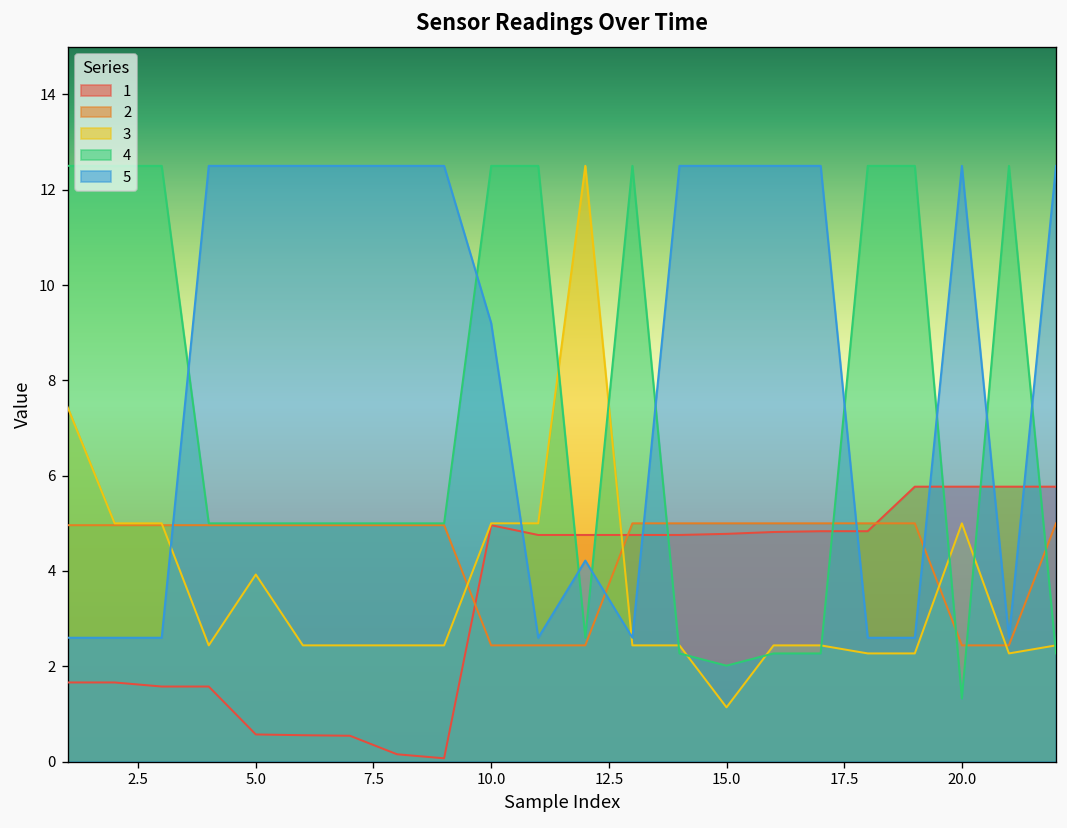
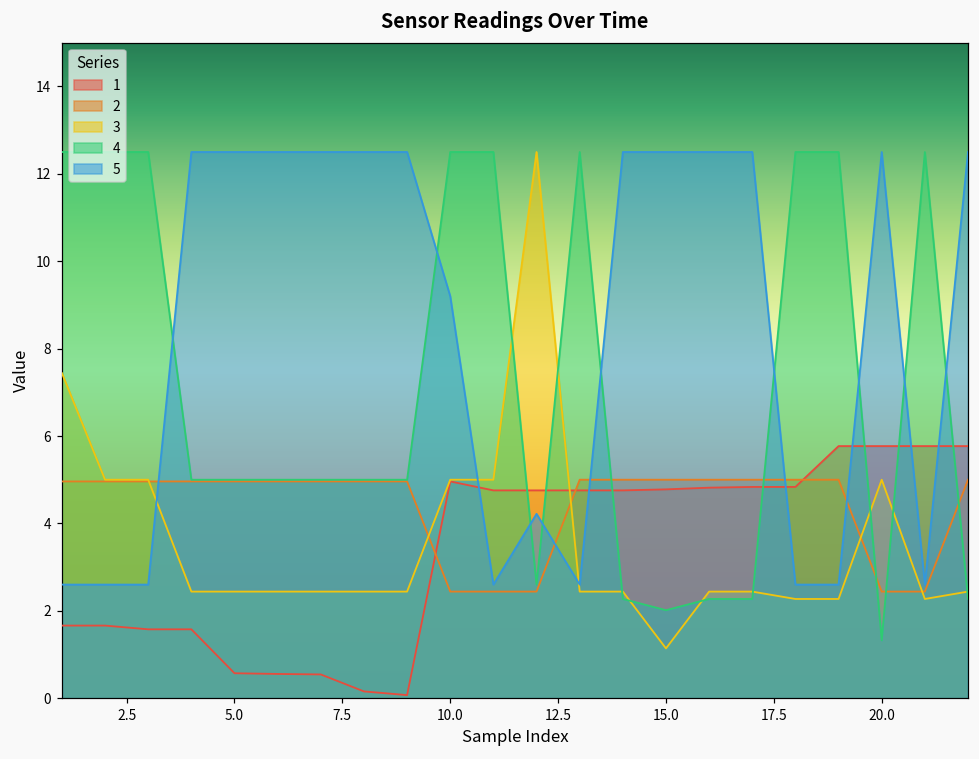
3, 5.0: 3.9 -> 2.4
